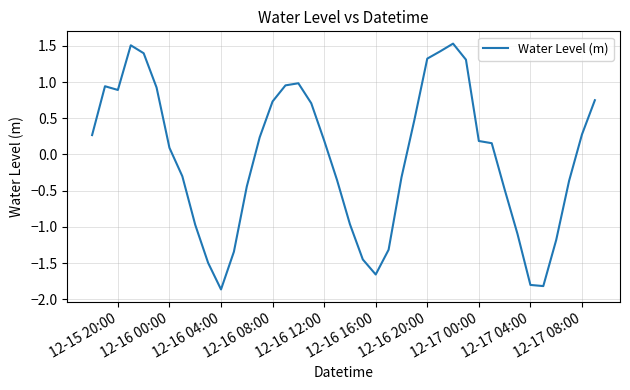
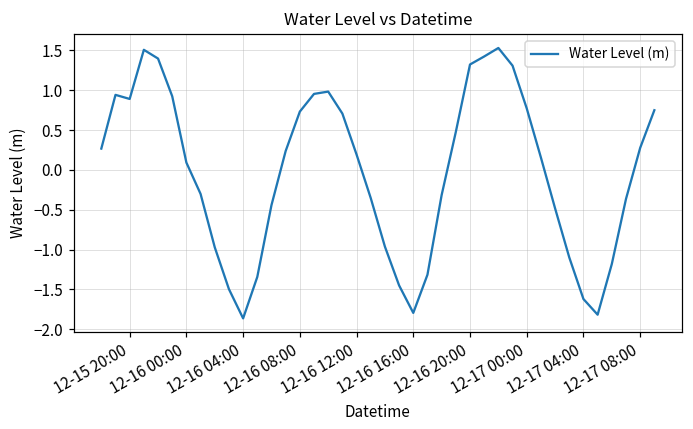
12-16 16:00: -1.7 -> -1.8
12-17 00:00: 0.2 -> 0.8
12-17 04:00: -1.8 -> -1.6
